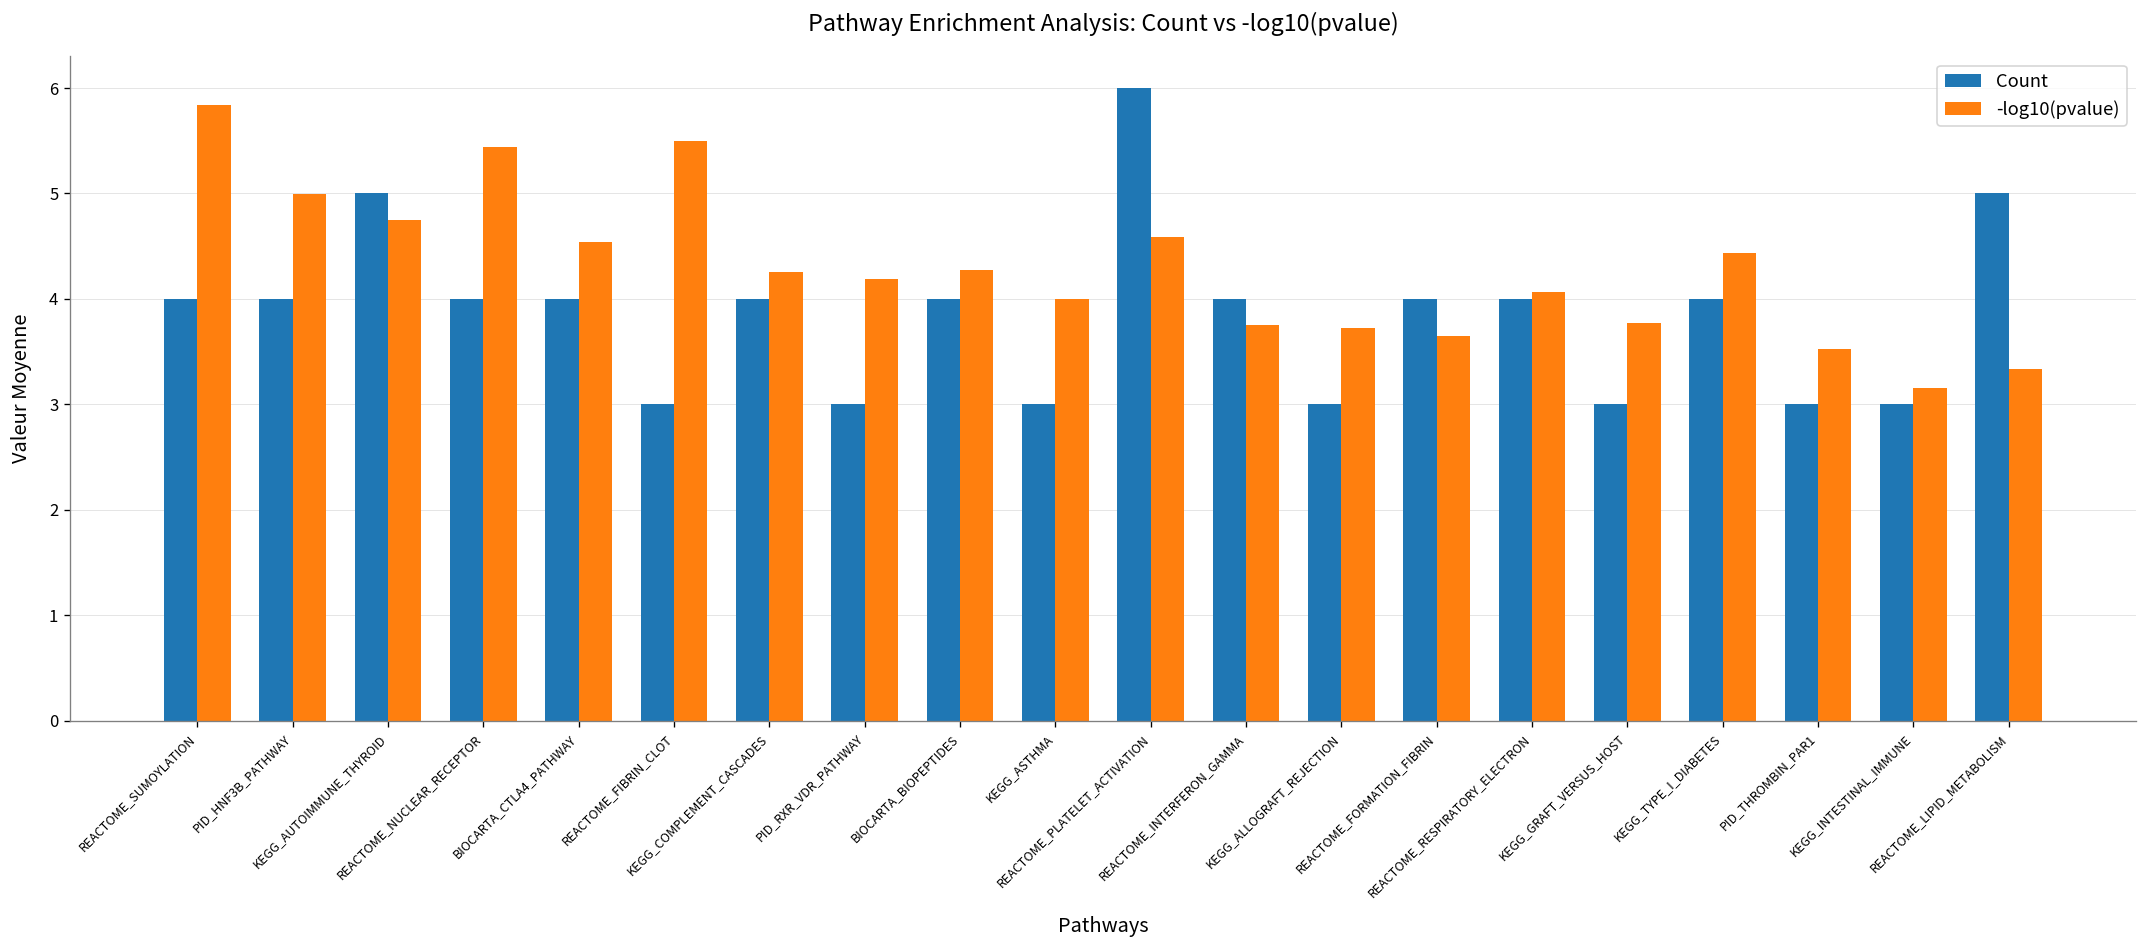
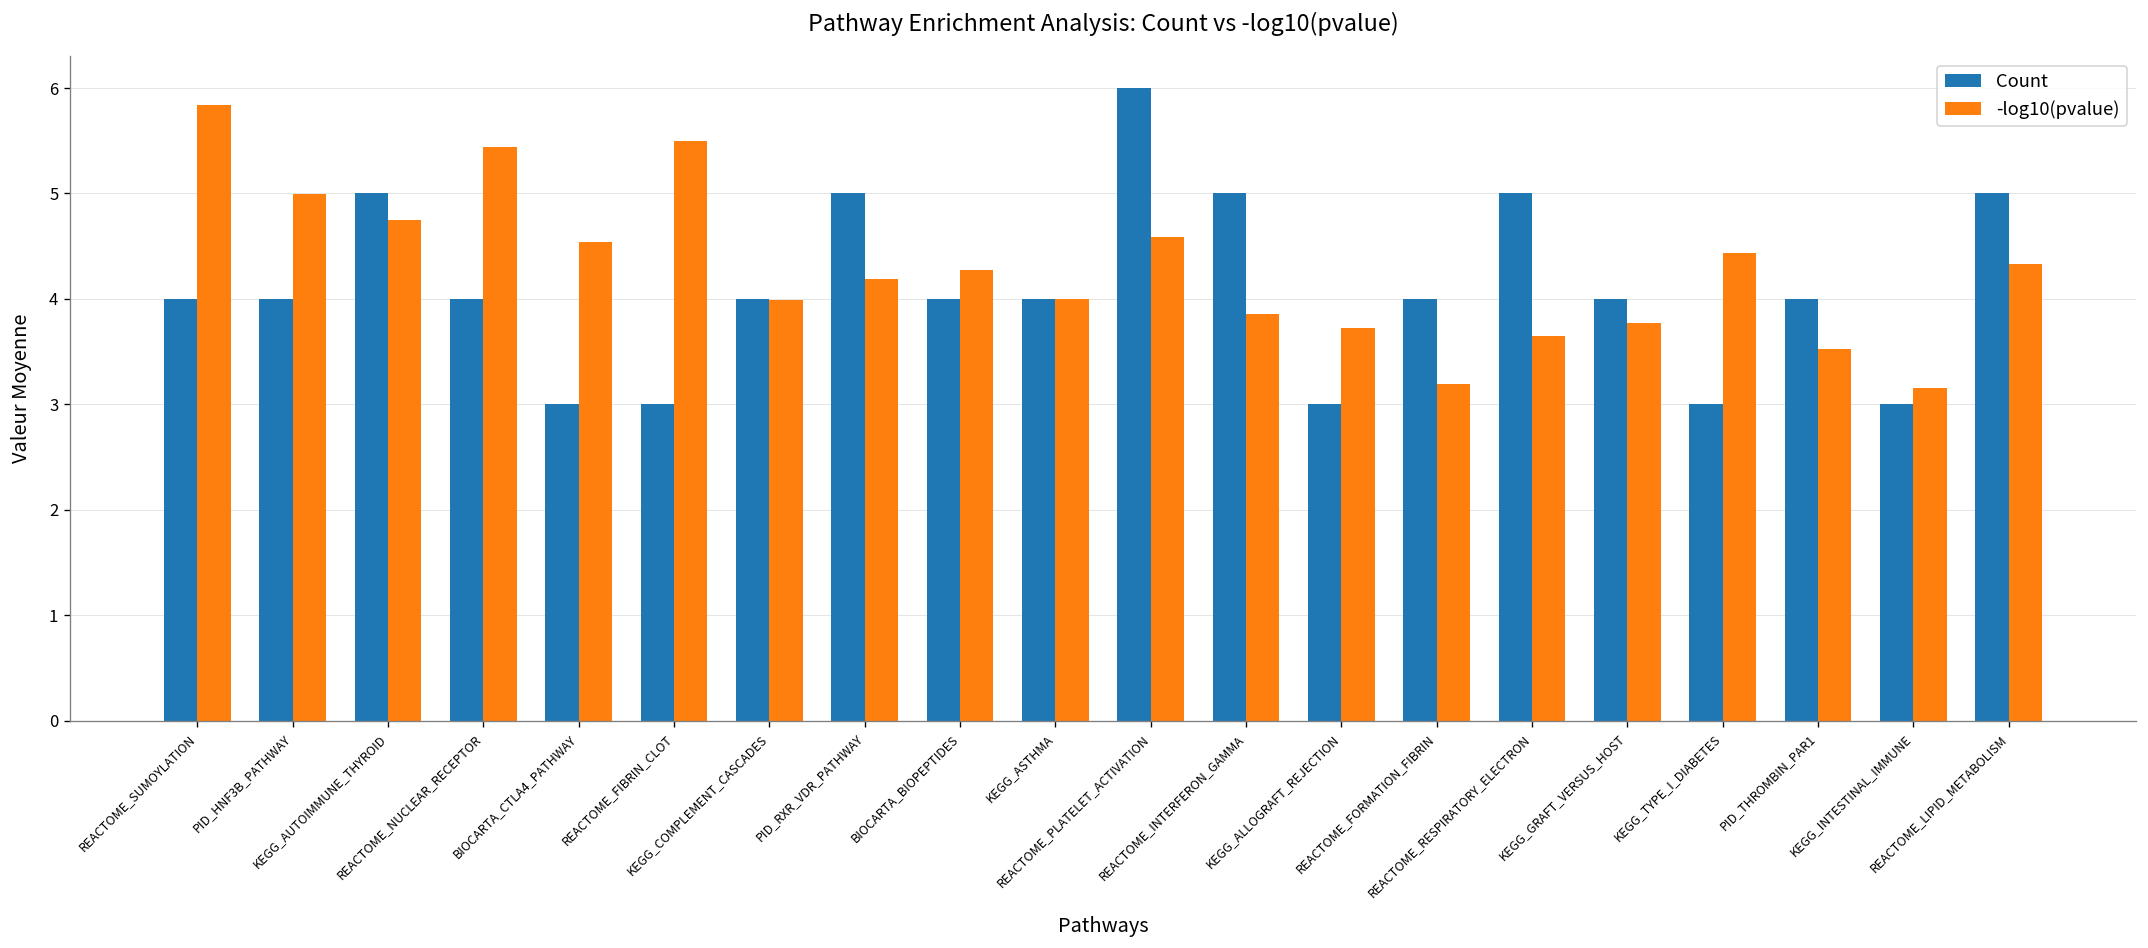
Count, BIOCARTA_CTLA4_PATHWAY: 4 -> 3
-log10(pvalue), KEGG_COMPLEMENT_CASCADES: 4.3 -> 4.0
Count, PID_RXR_VDR_PATHWAY: 3 -> 5
Count, KEGG_ASTHMA: 3 -> 4
Count, REACTOME_INTERFERON_GAMMA: 4 -> 5
-log10(pvalue), REACTOME_INTERFERON_GAMMA: 3.8 -> 3.9
-log10(pvalue), REACTOME_FORMATION_FIBRIN: 3.7 -> 3.2
Count, REACTOME_RESPIRATORY_ELECTRON: 4 -> 5
-log10(pvalue), REACTOME_RESPIRATORY_ELECTRON: 4.1 -> 3.6
Count, KEGG_GRAFT_VERSUS_HOST: 3 -> 4
Count, KEGG_TYPE_I_DIABETES: 4 -> 3
Count, PID_THROMBIN_PAR1: 3 -> 4
-log10(pvalue), REACTOME_LIPID_METABOLISM: 3.3 -> 4.3
